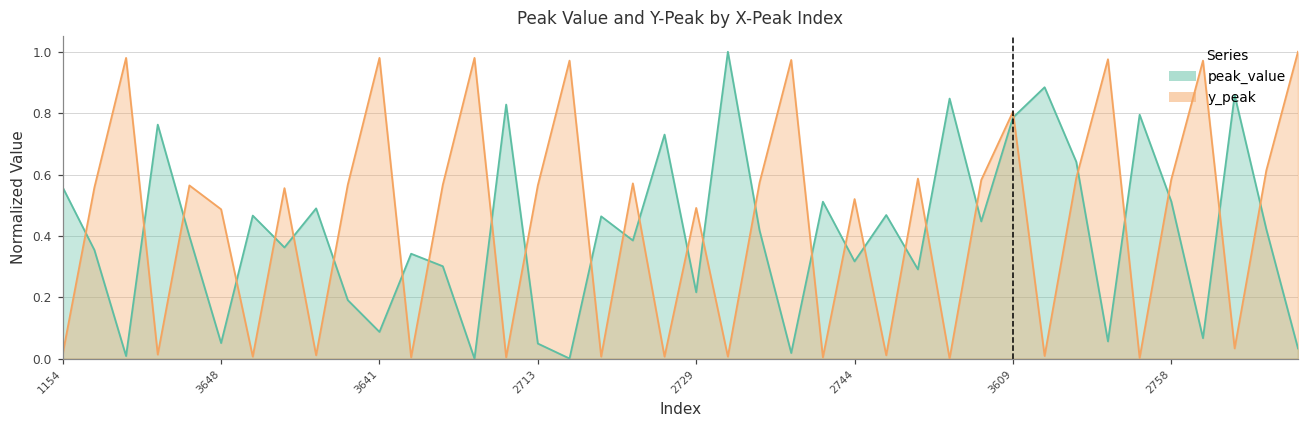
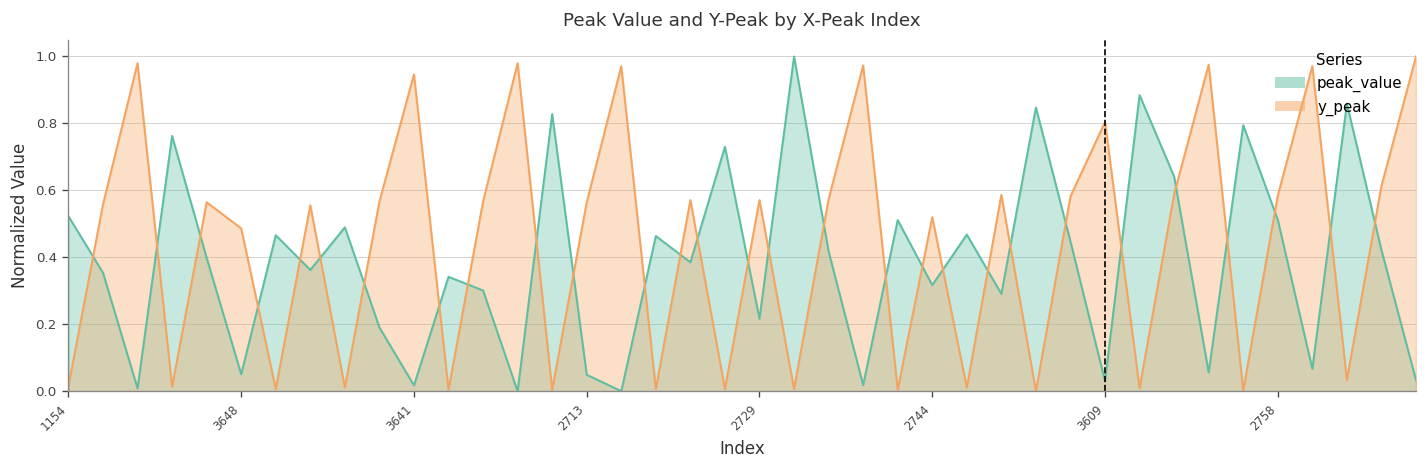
peak_value, 1154: 0.56 -> 0.52
peak_value, 3641: 0.09 -> 0.02
y_peak, 3641: 0.98 -> 0.95
y_peak, 2729: 0.49 -> 0.57
peak_value, 3609: 0.79 -> 0.03
